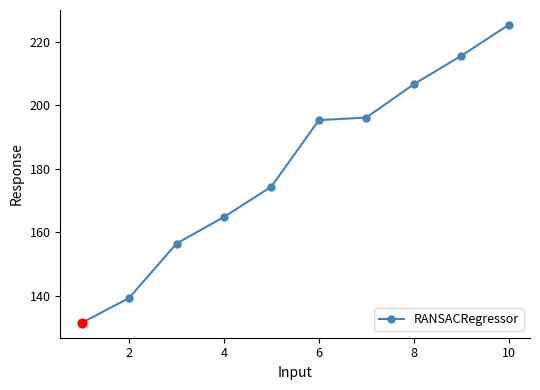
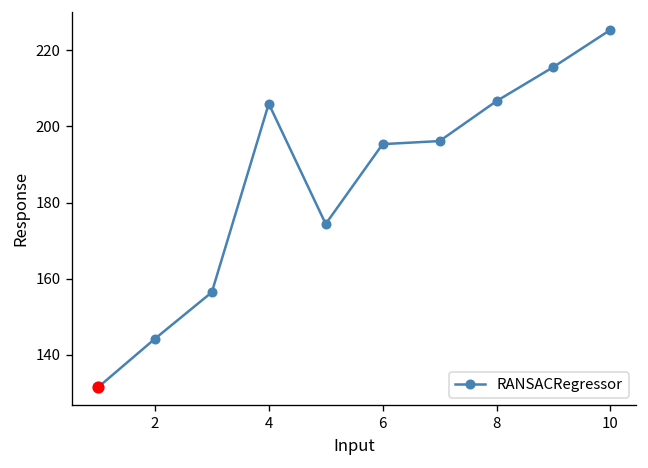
RANSACRegressor, 2: 139 -> 144
RANSACRegressor, 4: 165 -> 206
